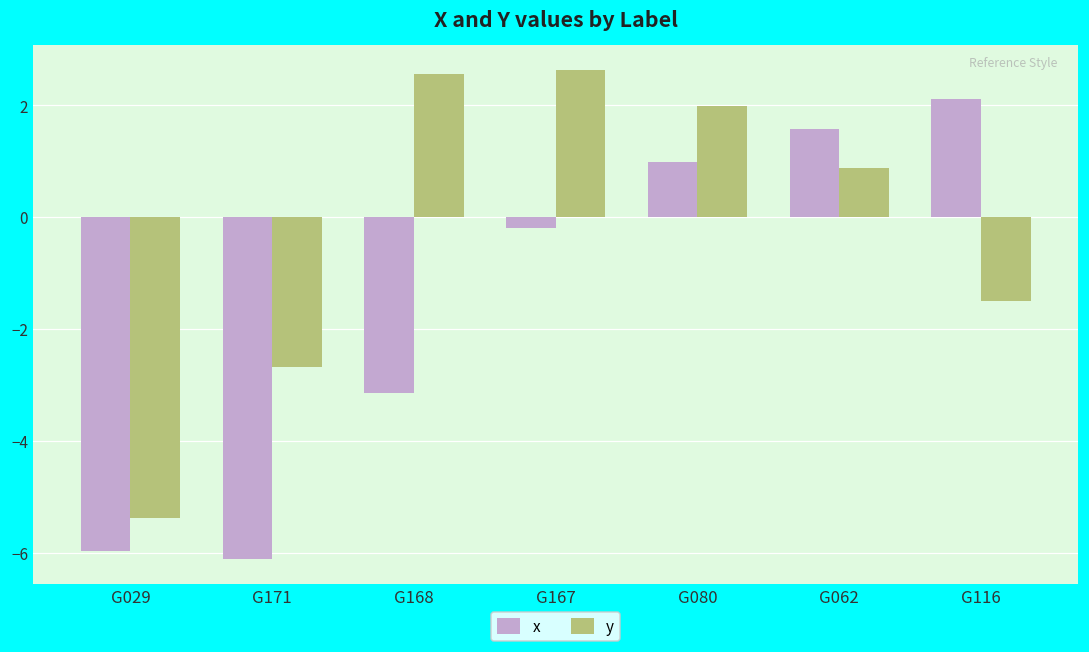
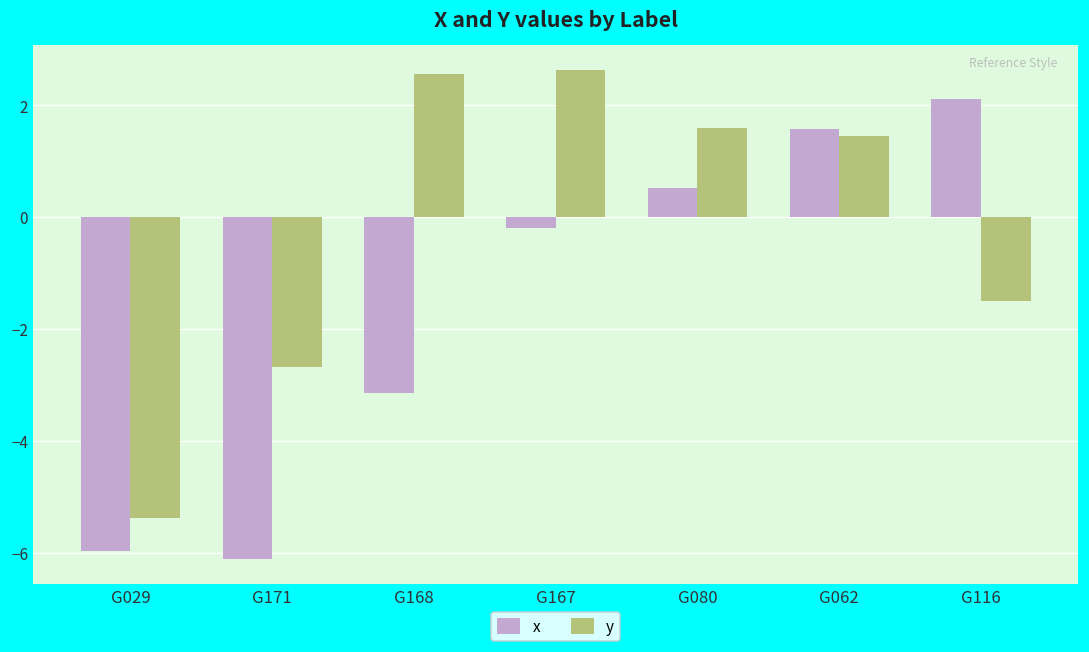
x, G080: 1.0 -> 0.5
y, G080: 2.0 -> 1.6
y, G062: 0.9 -> 1.5
